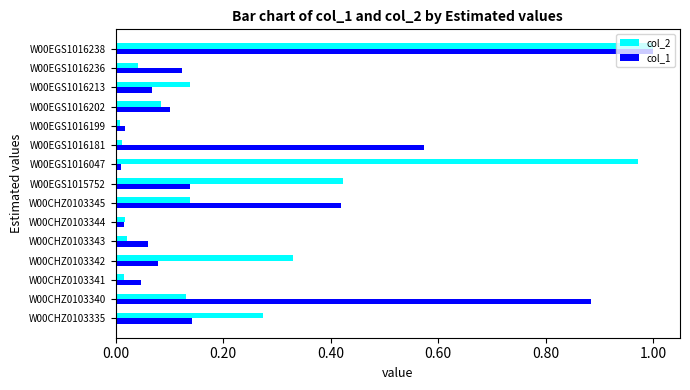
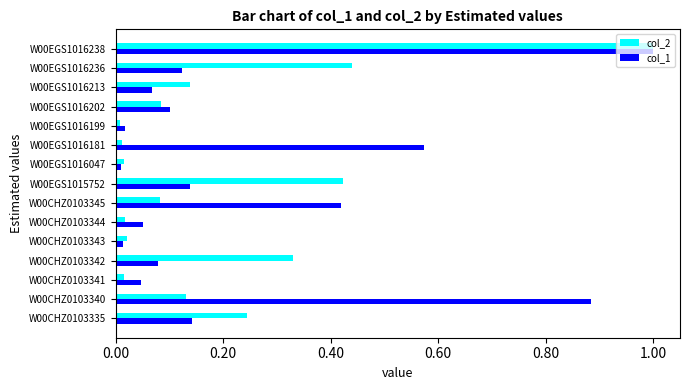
col_2, W00EGS1016236: 0.04 -> 0.44
col_2, W00EGS1016047: 0.97 -> 0.02
col_2, W00CHZ0103345: 0.14 -> 0.08
col_1, W00CHZ0103344: 0.02 -> 0.05
col_1, W00CHZ0103343: 0.06 -> 0.01
col_2, W00CHZ0103335: 0.27 -> 0.24
